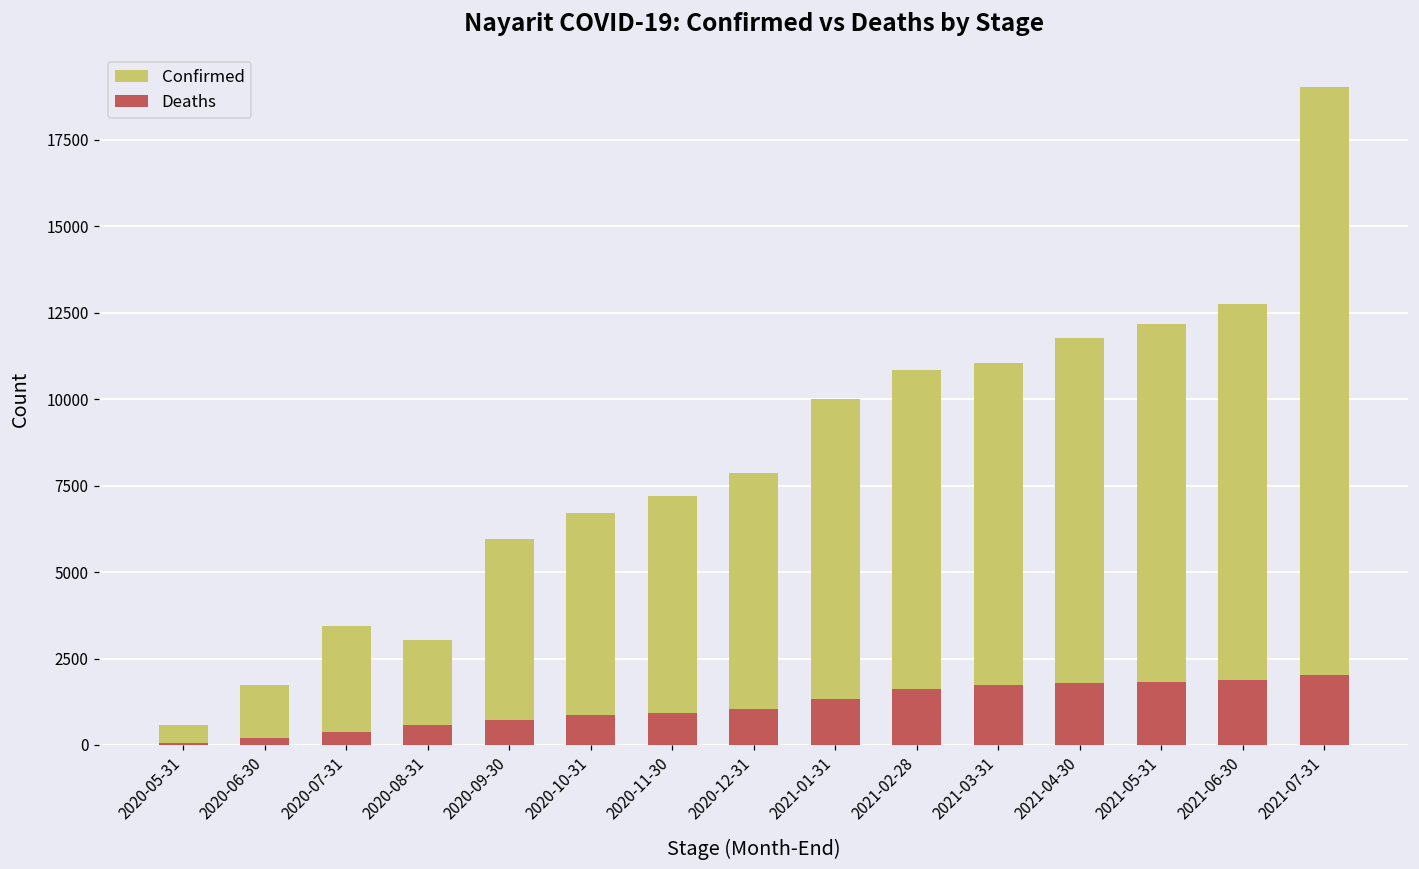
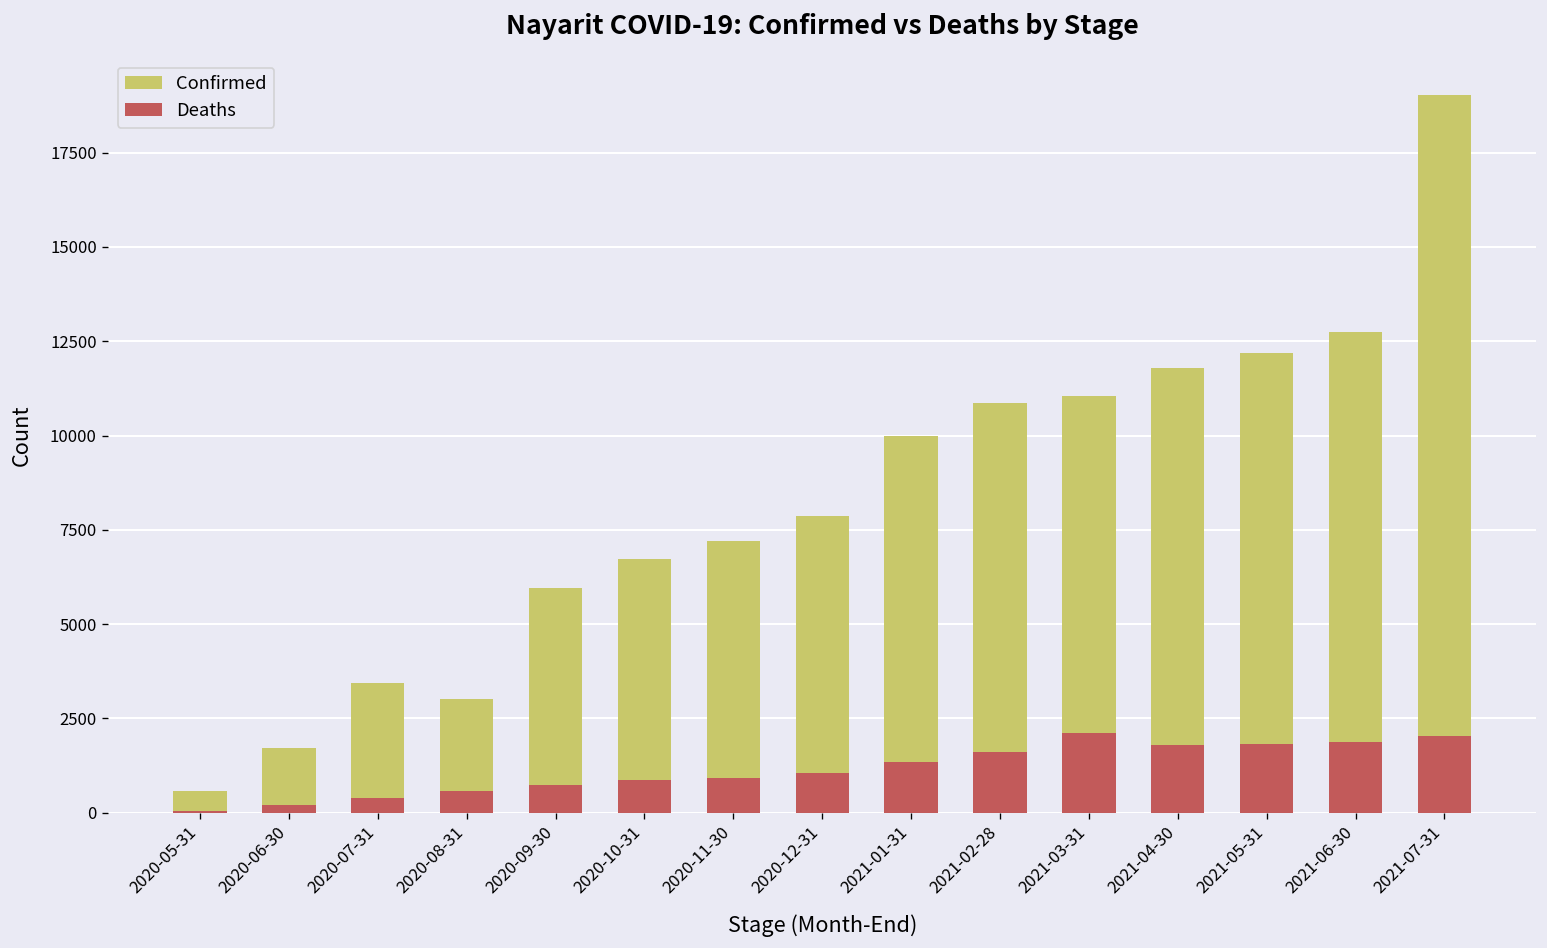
Deaths, 2021-03-31: 1700 -> 2100
